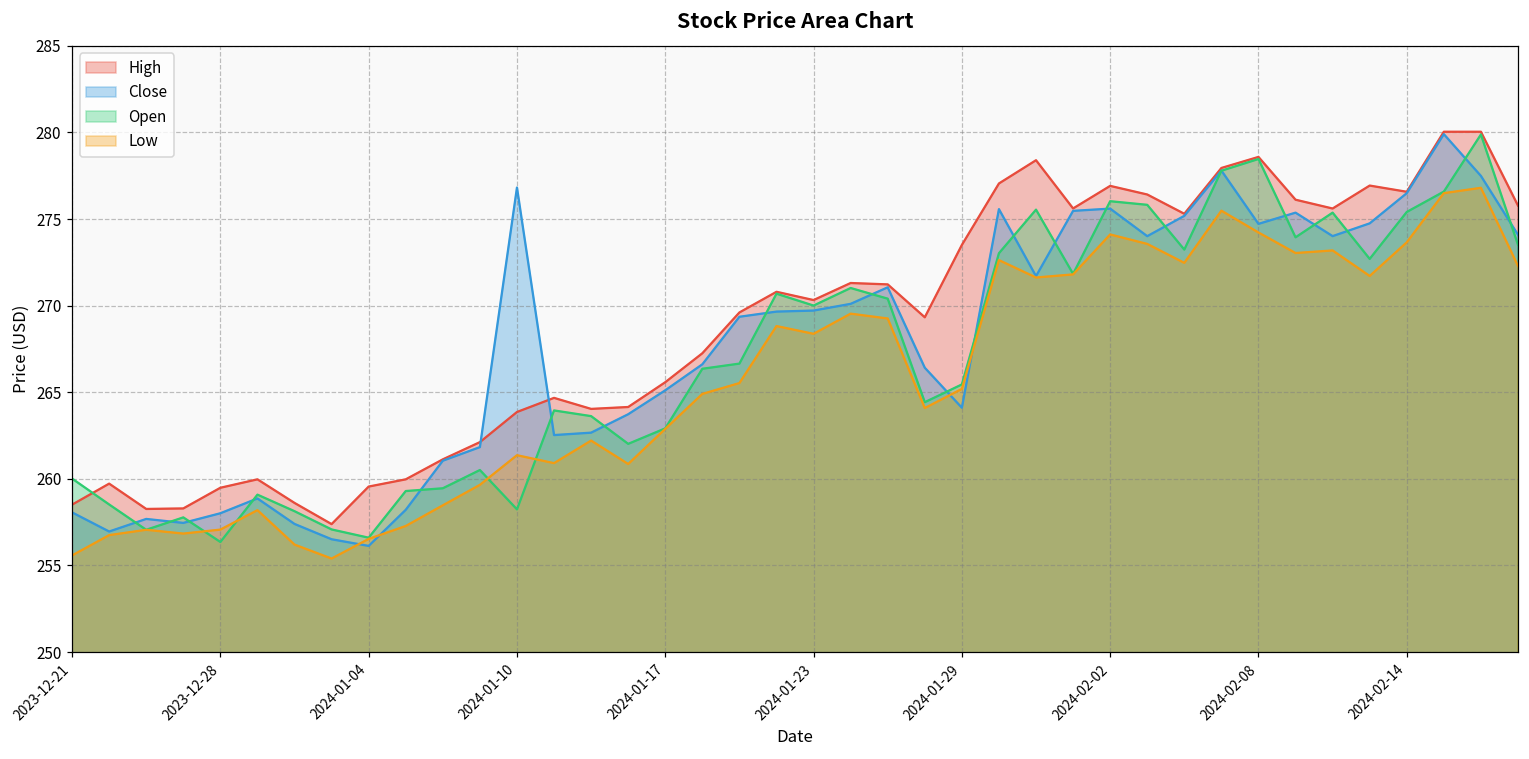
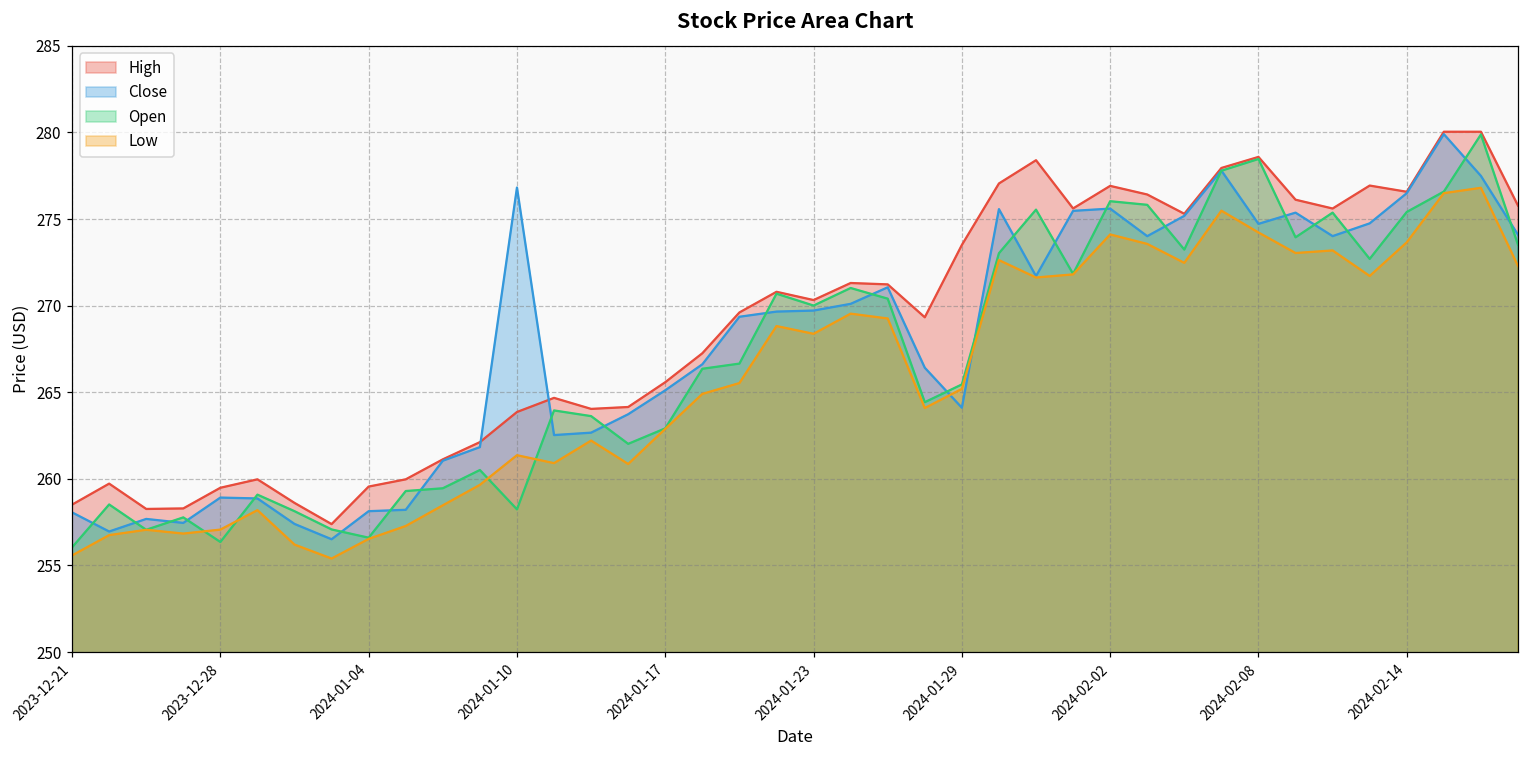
Open, 2023-12-21: 260.0 -> 256.0
Close, 2023-12-28: 258.0 -> 258.9
Close, 2024-01-04: 256.1 -> 258.1
